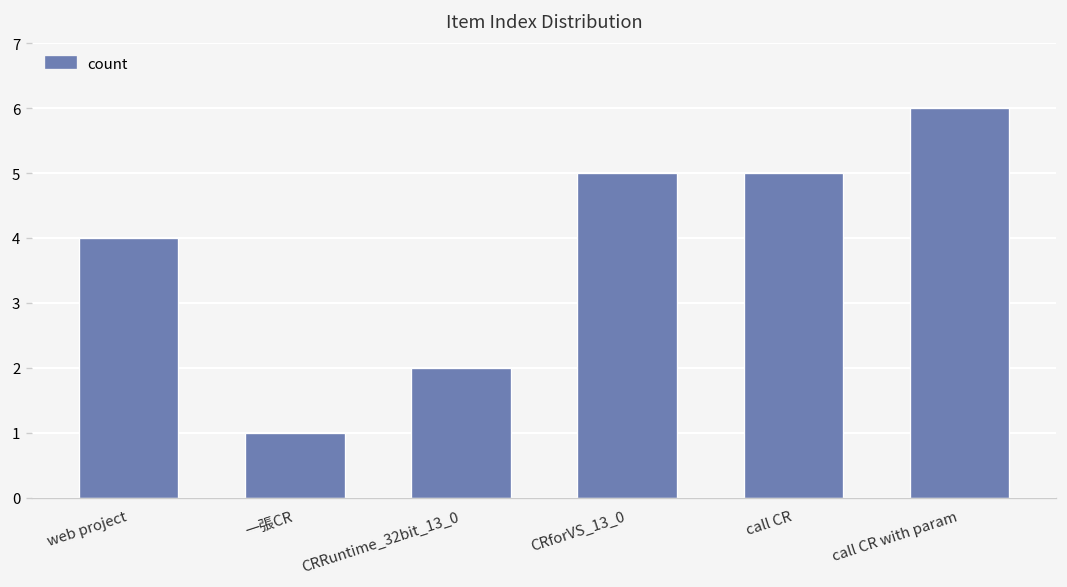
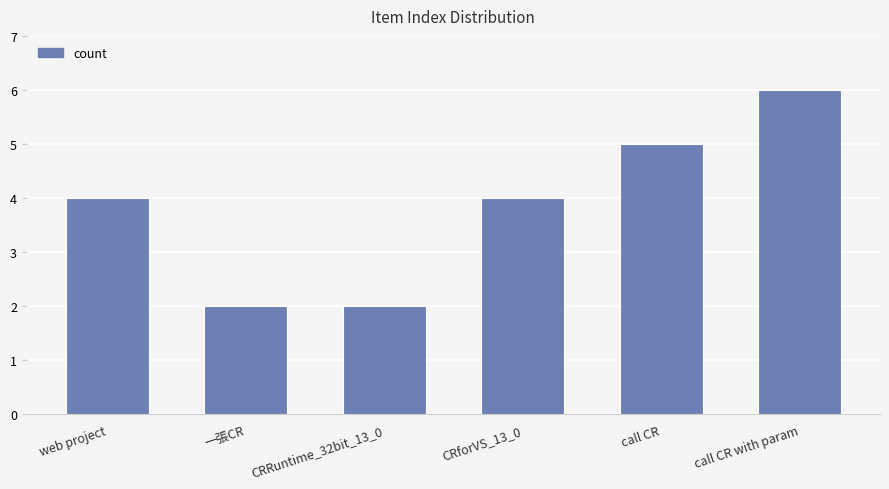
一張CR: 1 -> 2
CRforVS_13_0: 5 -> 4
